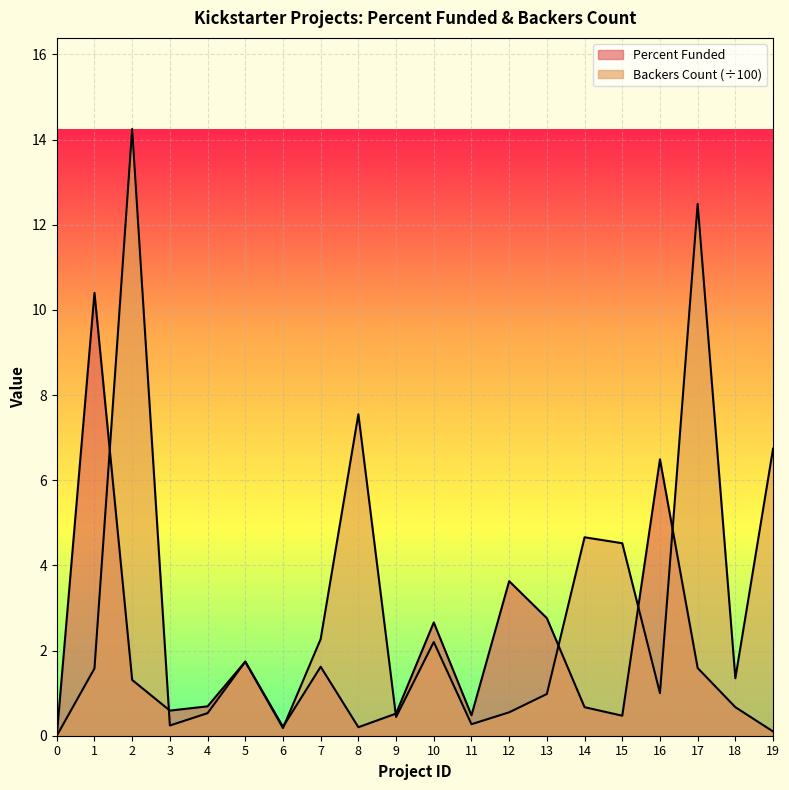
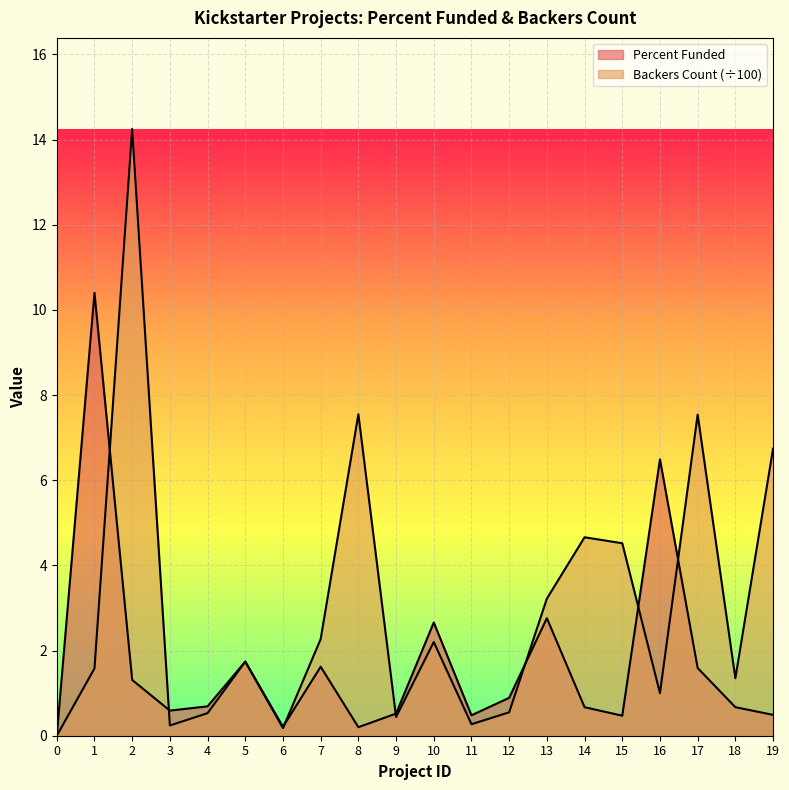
Percent Funded, 12: 3.6 -> 0.9
Backers Count (÷100), 13: 1.0 -> 3.2
Backers Count (÷100), 17: 12.5 -> 7.5
Percent Funded, 19: 0.1 -> 0.5
